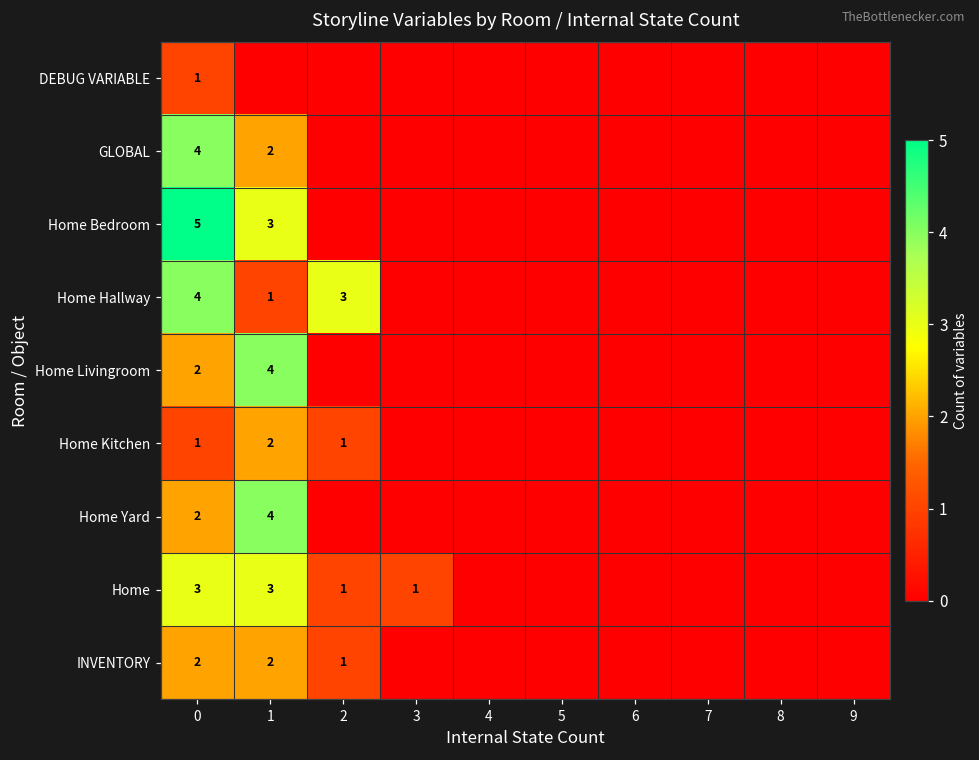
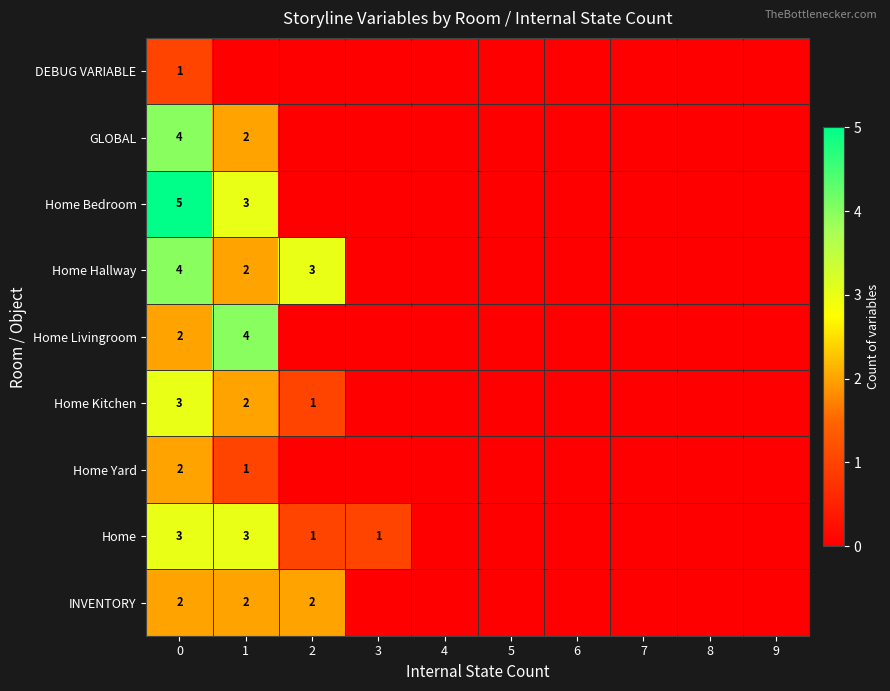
Home Hallway, 1: 1 -> 2
Home Kitchen, 0: 1 -> 3
Home Yard, 1: 4 -> 1
INVENTORY, 2: 1 -> 2
